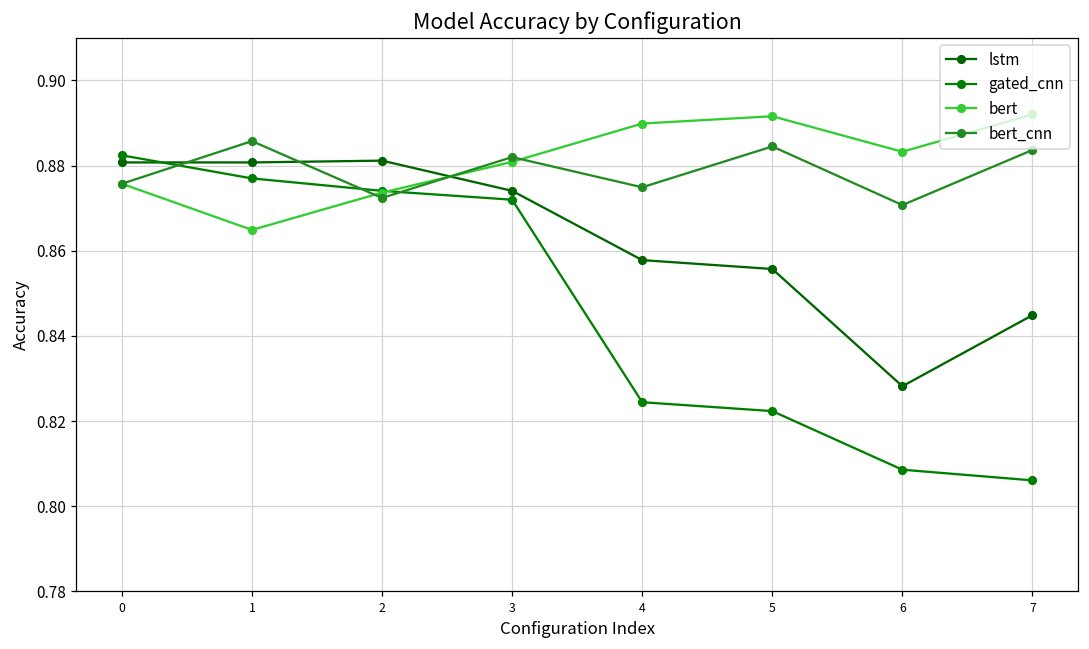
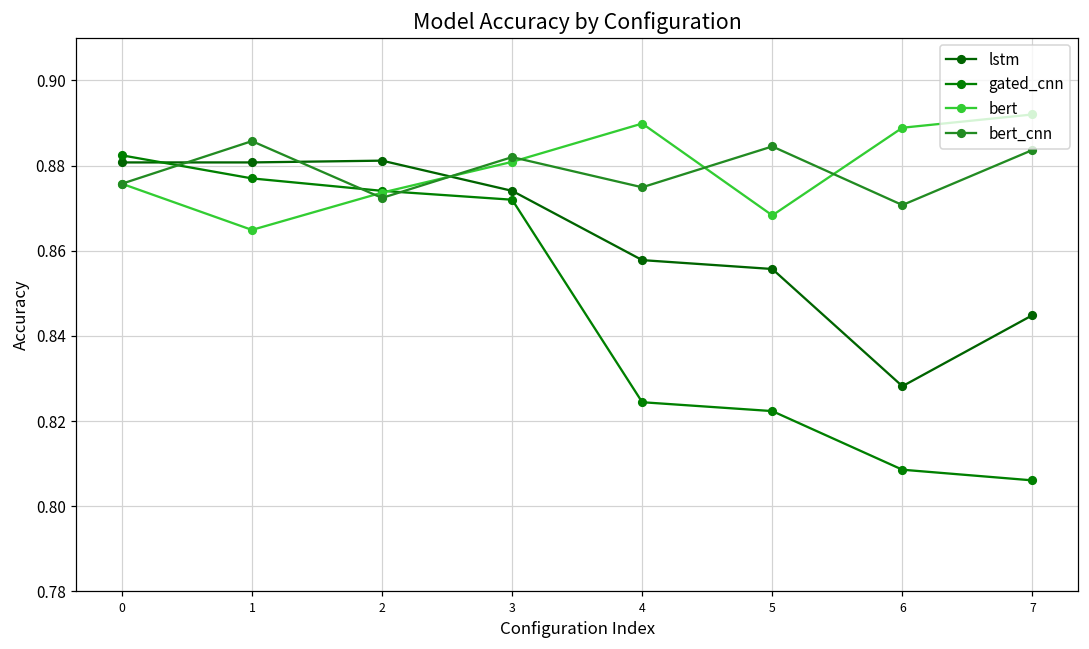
bert, 5: 0.892 -> 0.868
bert, 6: 0.883 -> 0.889
